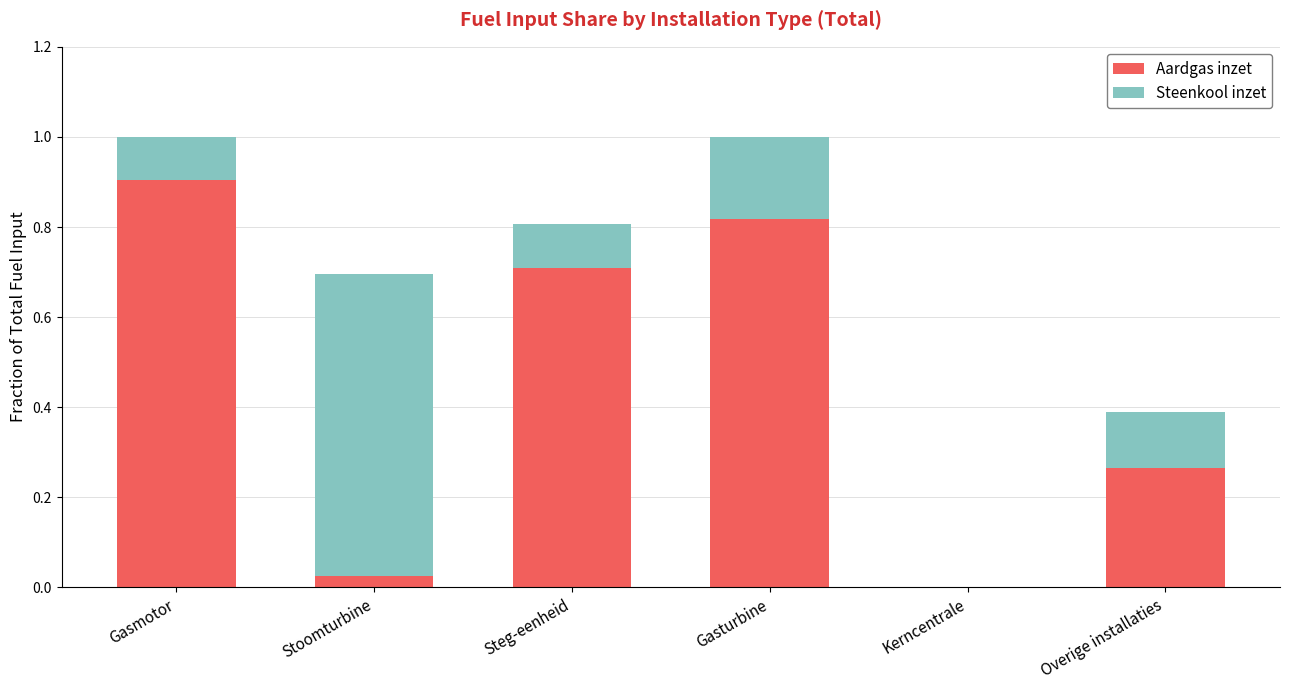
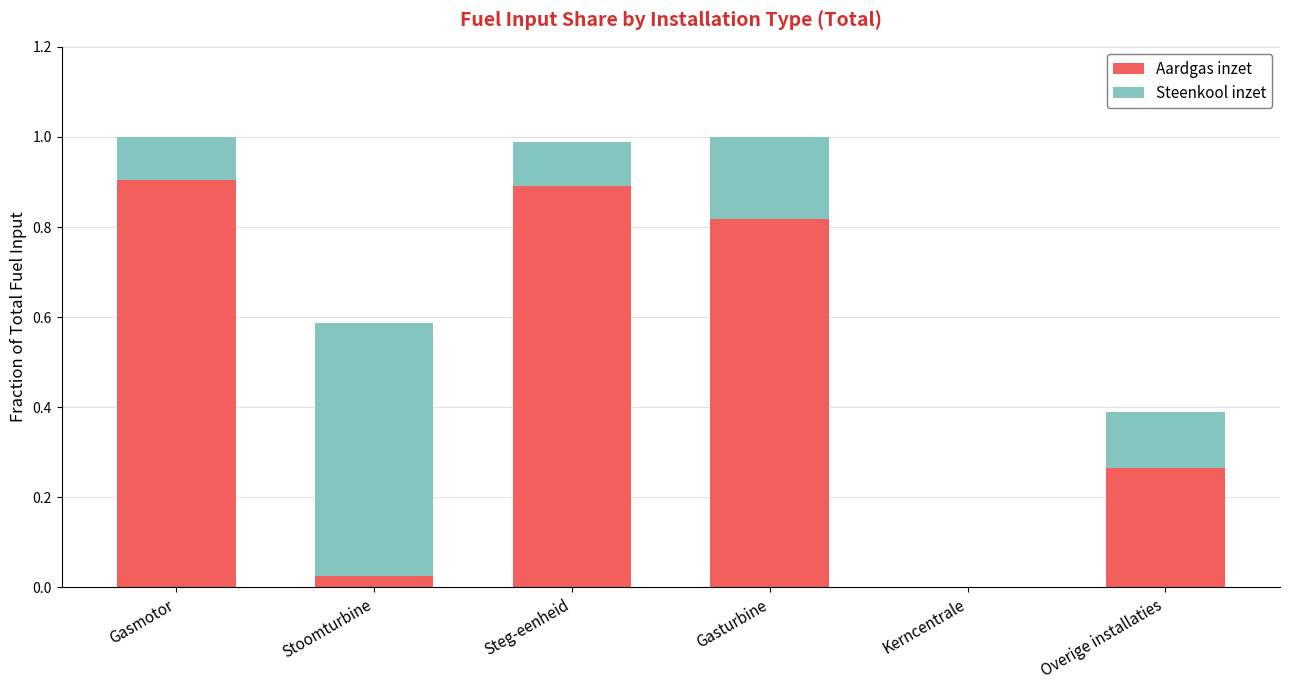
Steenkool inzet, Stoomturbine: 0.67 -> 0.56
Aardgas inzet, Steg-eenheid: 0.71 -> 0.89
